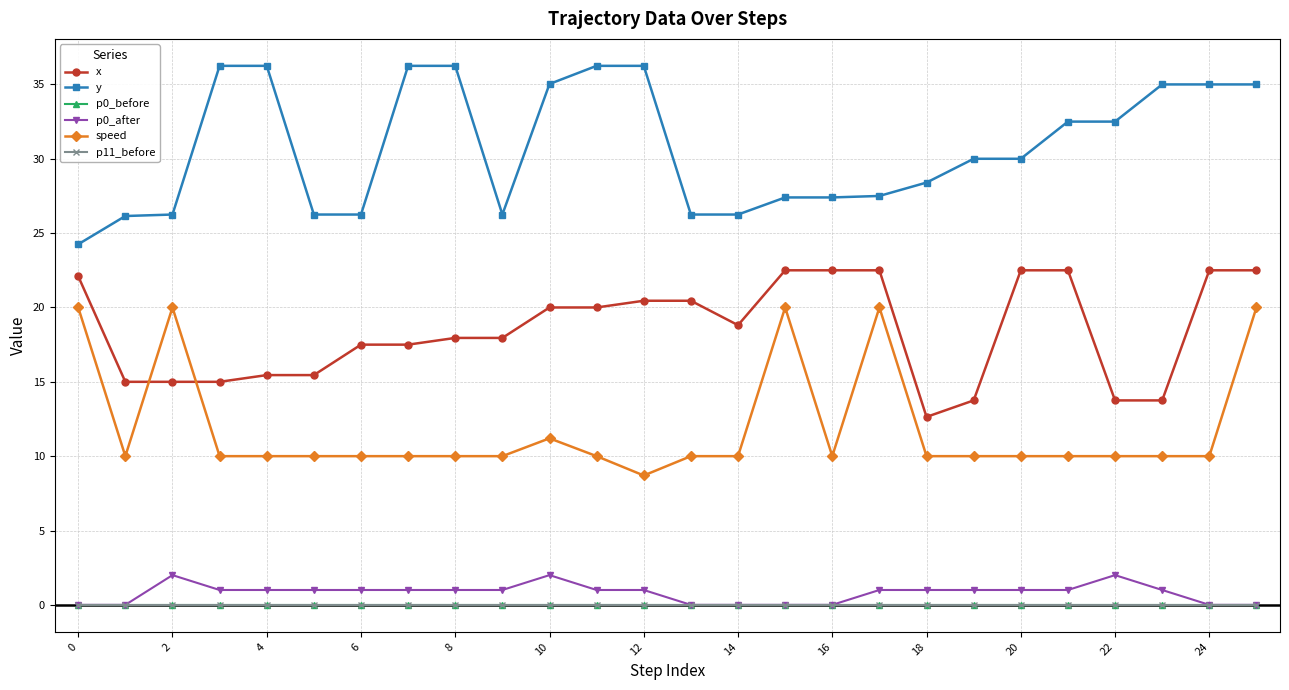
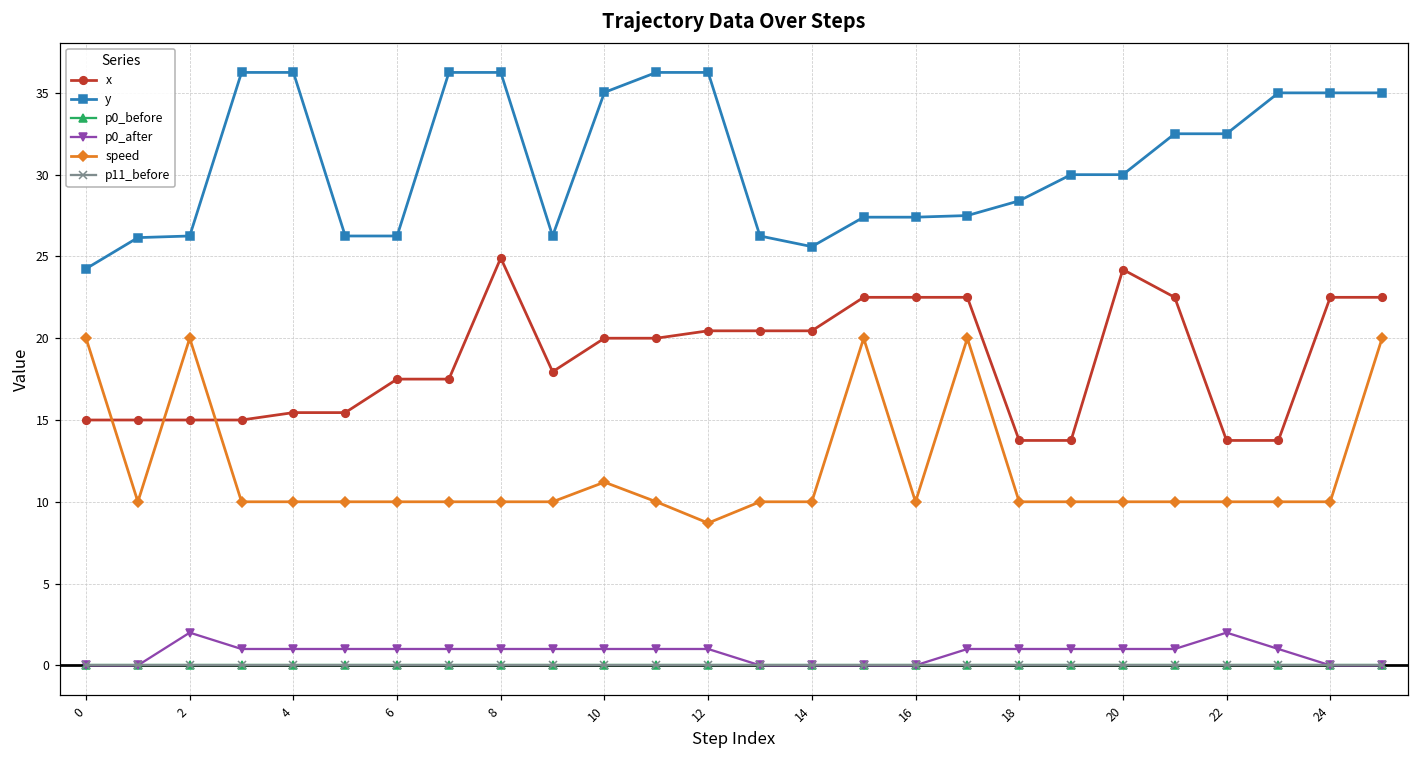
x, 0: 22.1 -> 15.0
x, 8: 18.0 -> 24.9
p0_after, 10: 2 -> 1
x, 14: 18.8 -> 20.5
y, 14: 26.3 -> 25.6
x, 18: 12.6 -> 13.8
x, 20: 22.5 -> 24.2
